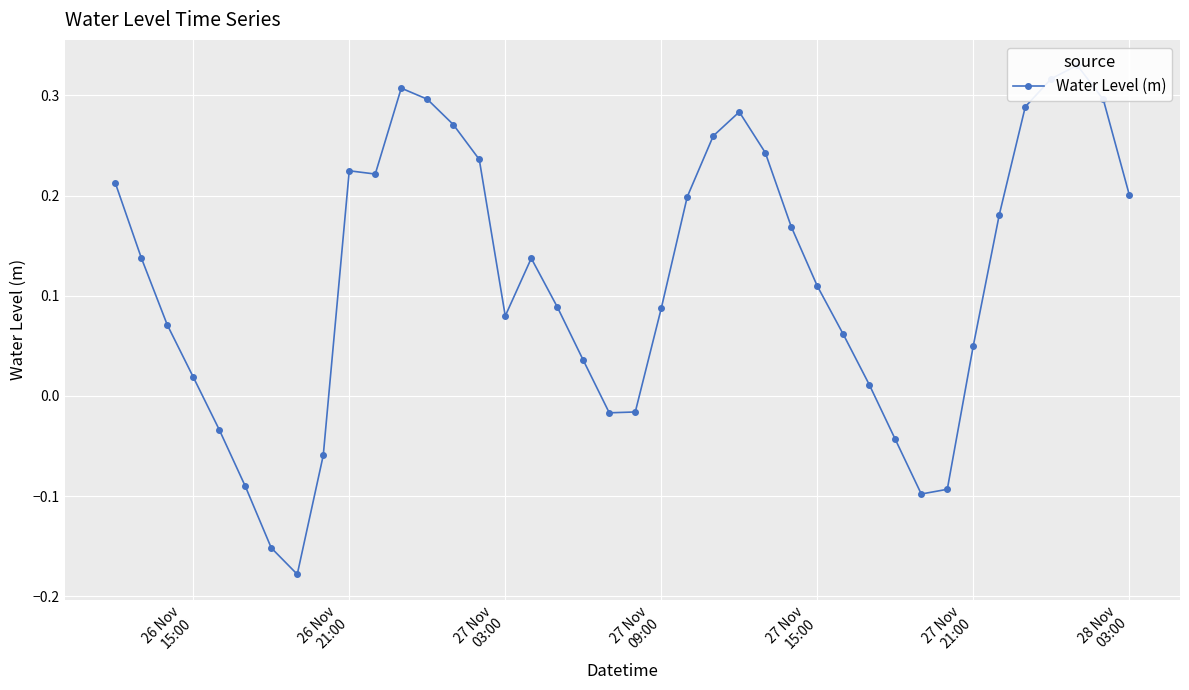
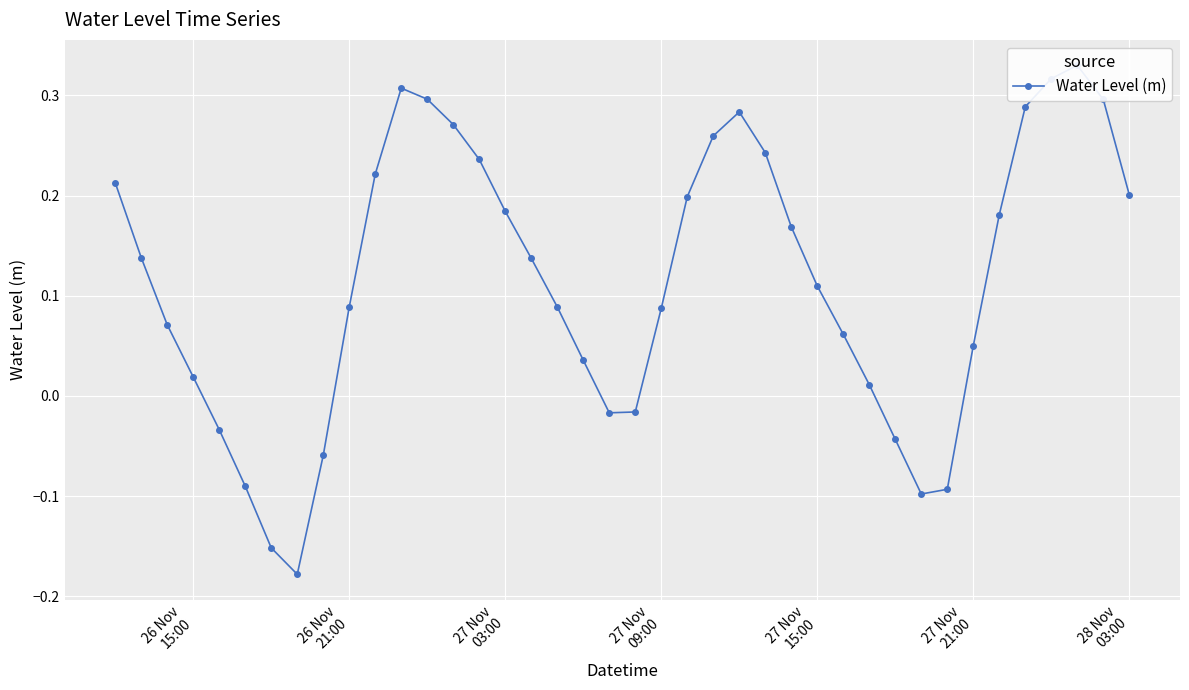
26 Nov 21:00: 0.225 -> 0.089
27 Nov 03:00: 0.080 -> 0.184
